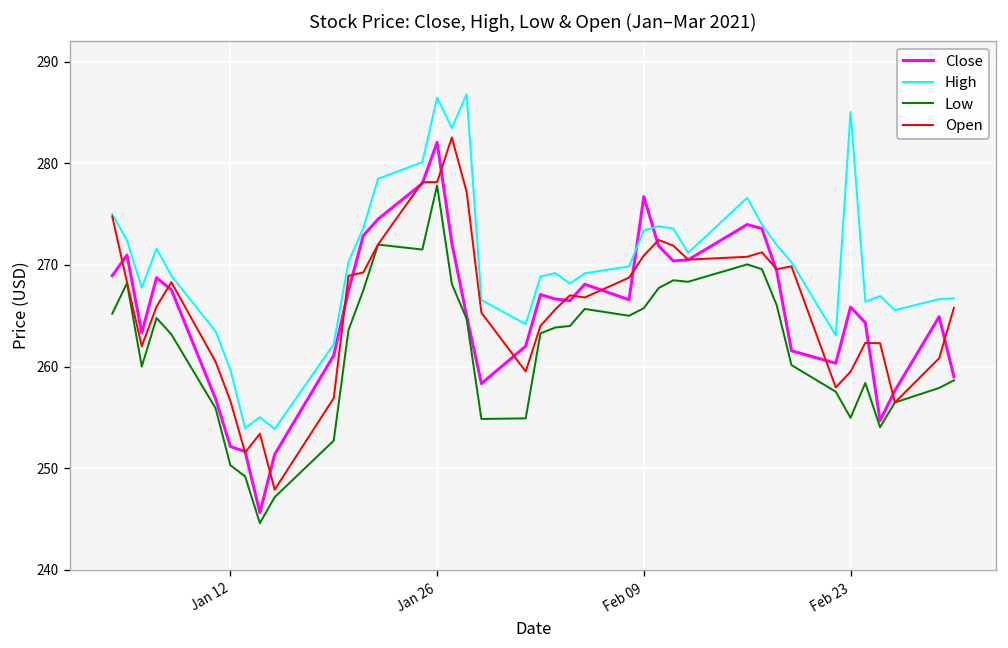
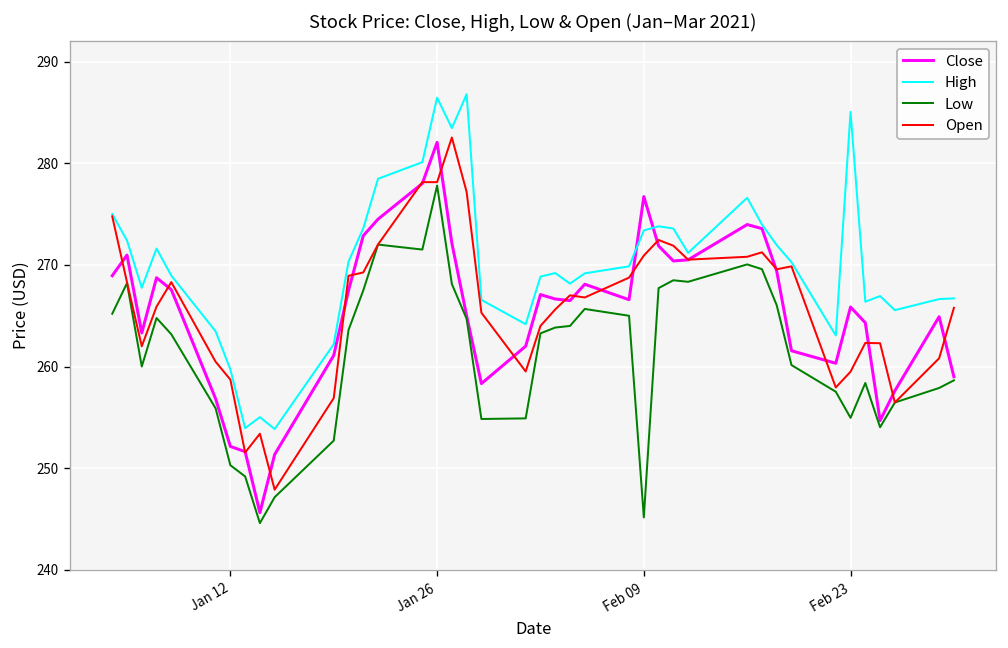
Open, Jan 12: 257 -> 259
Low, Feb 09: 266 -> 245
